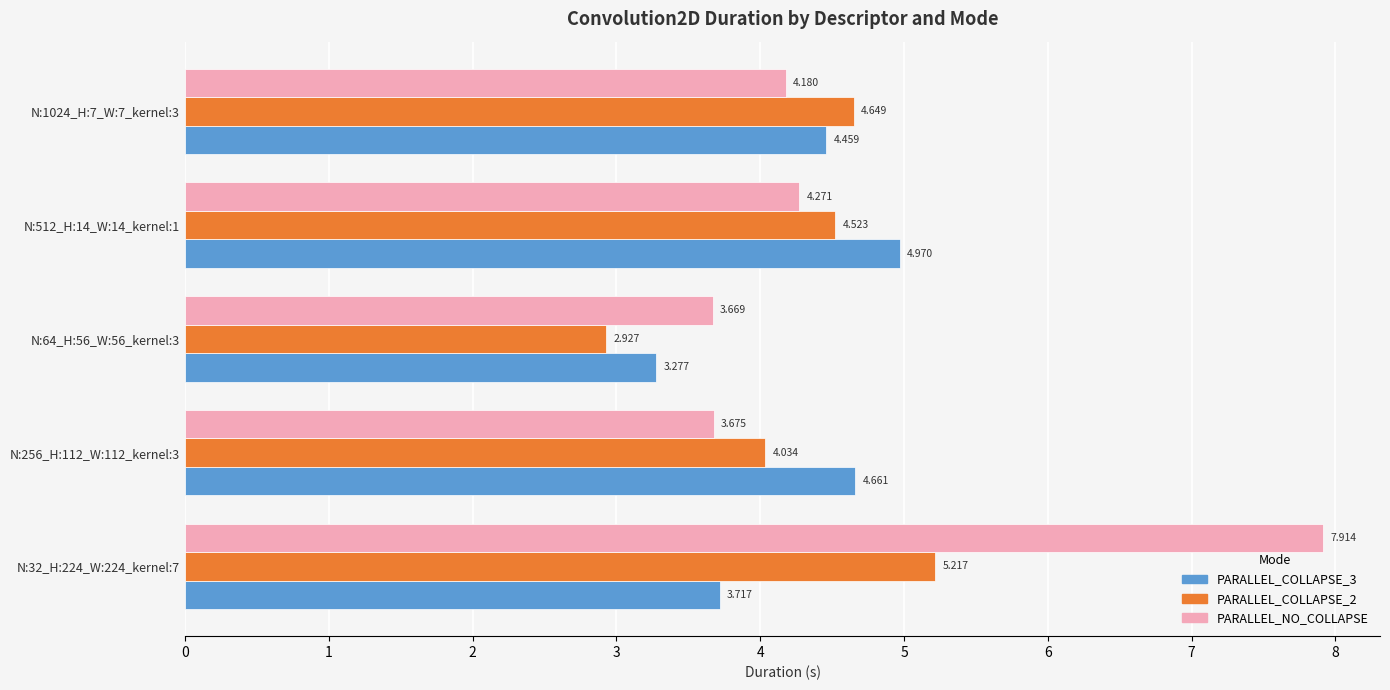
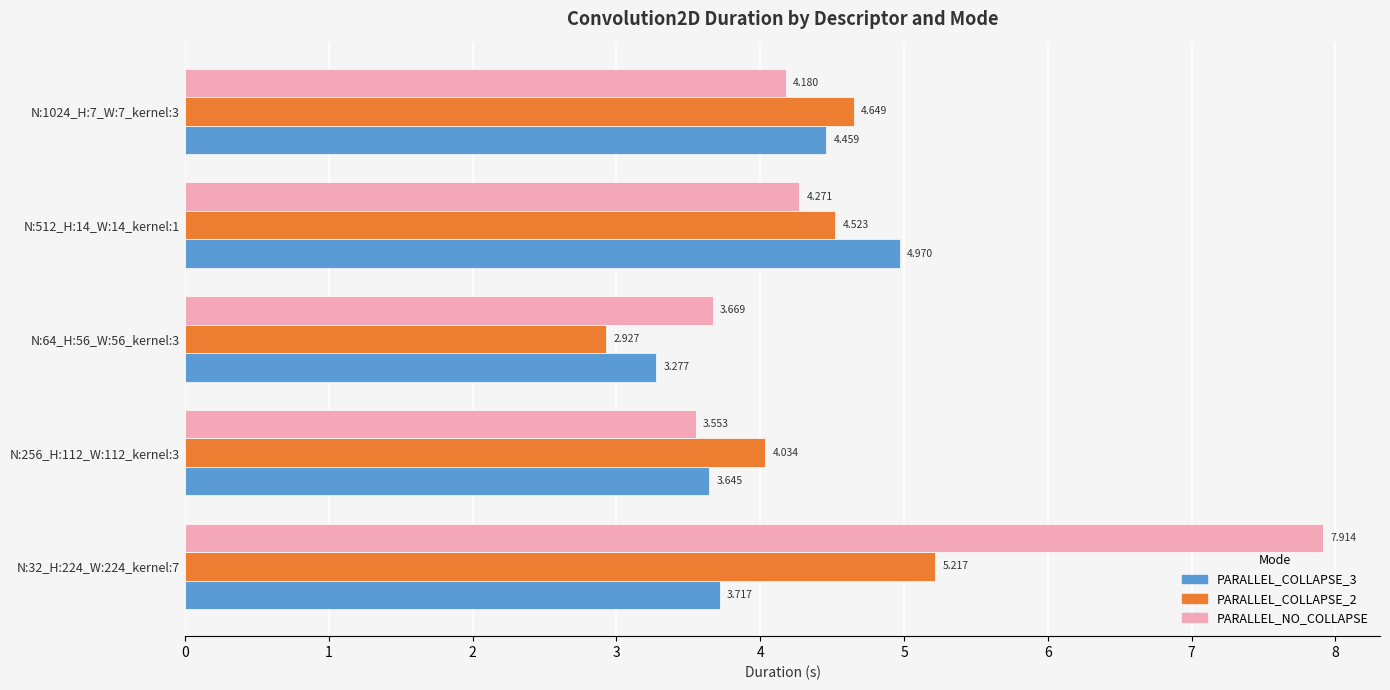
PARALLEL_NO_COLLAPSE, N:256_H:112_W:112_kernel:3: 3.675 -> 3.553
PARALLEL_COLLAPSE_3, N:256_H:112_W:112_kernel:3: 4.661 -> 3.645
